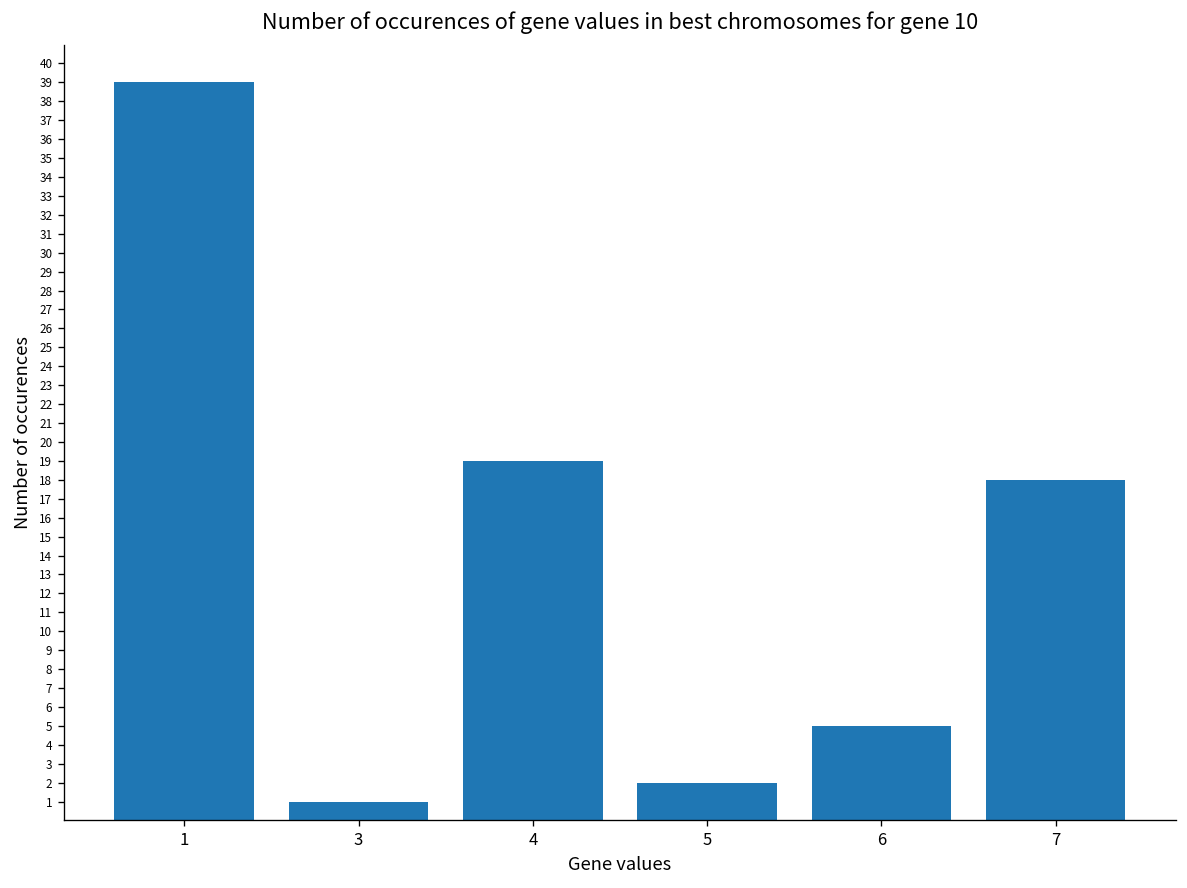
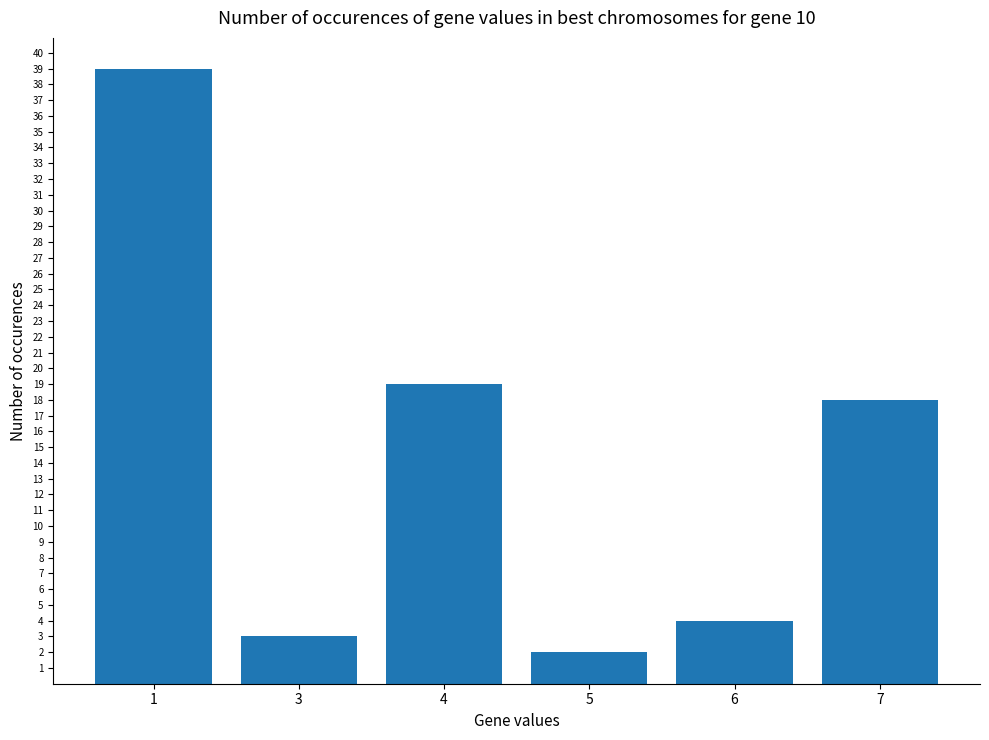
3: 1 -> 3
6: 5 -> 4
